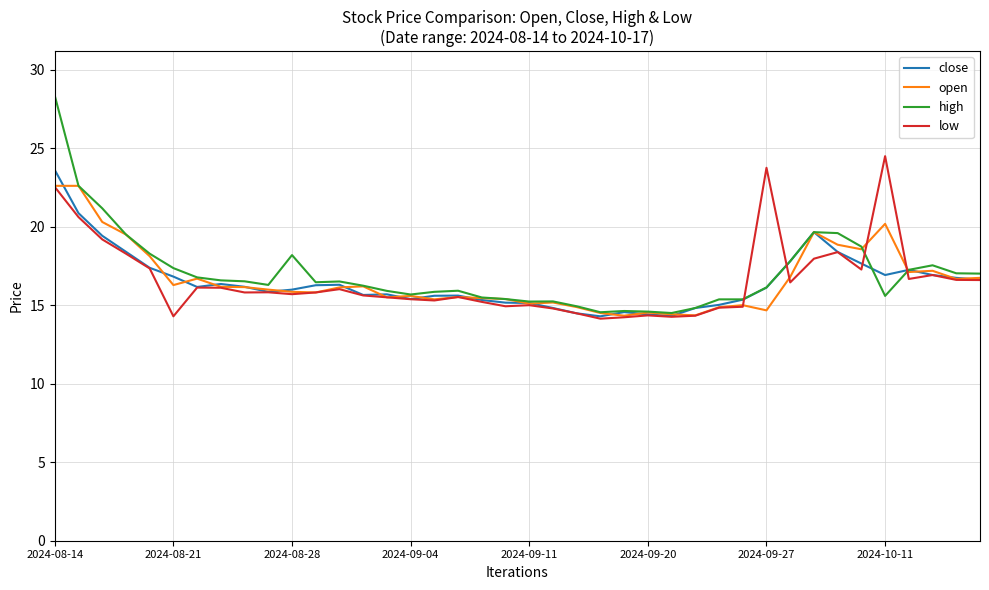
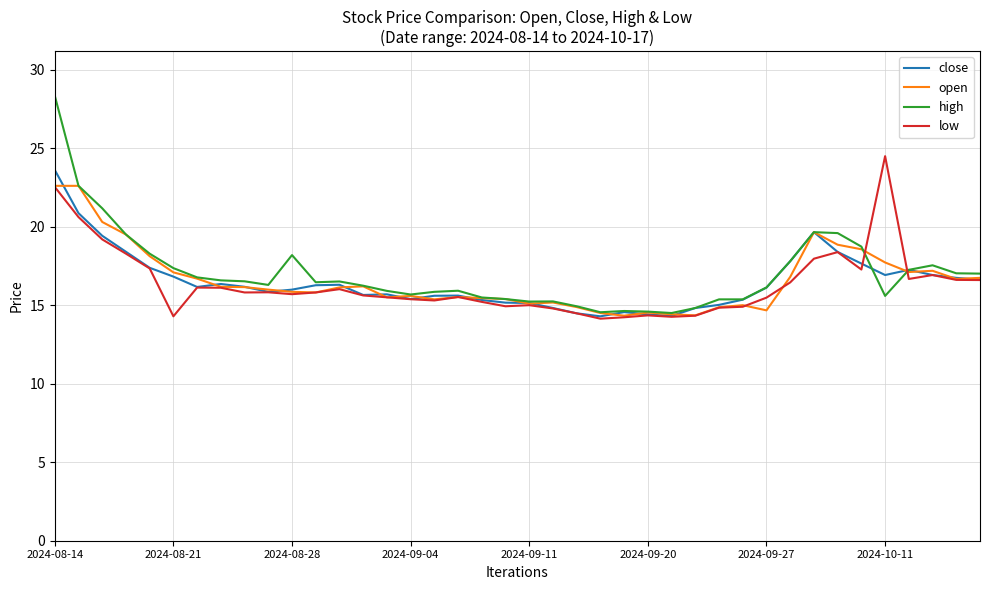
open, 2024-08-21: 16.3 -> 17.1
low, 2024-09-27: 23.8 -> 15.5
open, 2024-10-11: 20.2 -> 17.7
